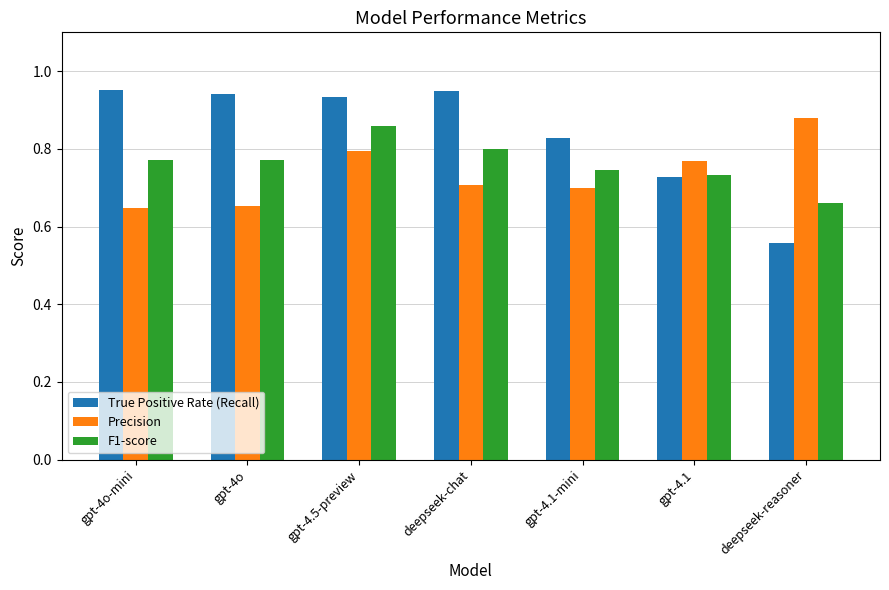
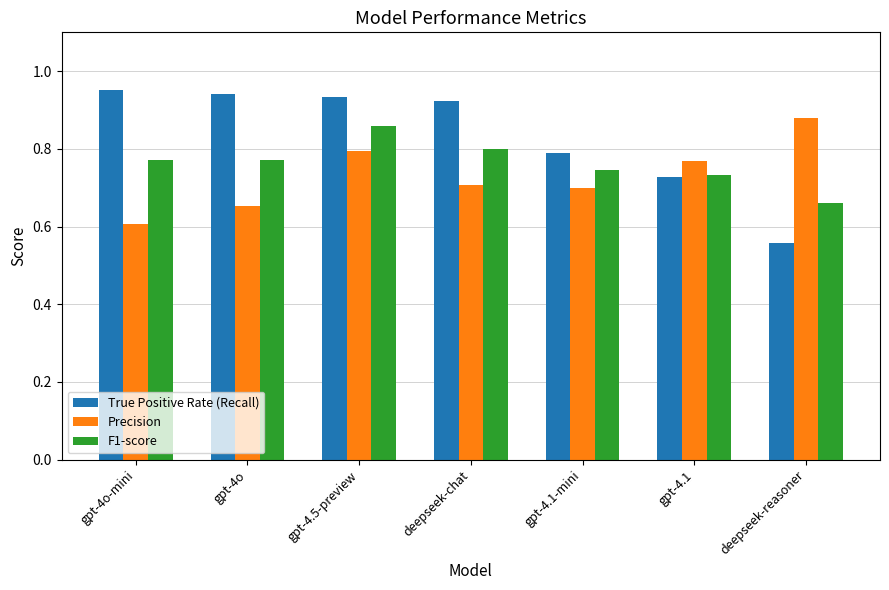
Precision, gpt-4o-mini: 0.65 -> 0.61
True Positive Rate (Recall), deepseek-chat: 0.95 -> 0.92
True Positive Rate (Recall), gpt-4.1-mini: 0.83 -> 0.79
